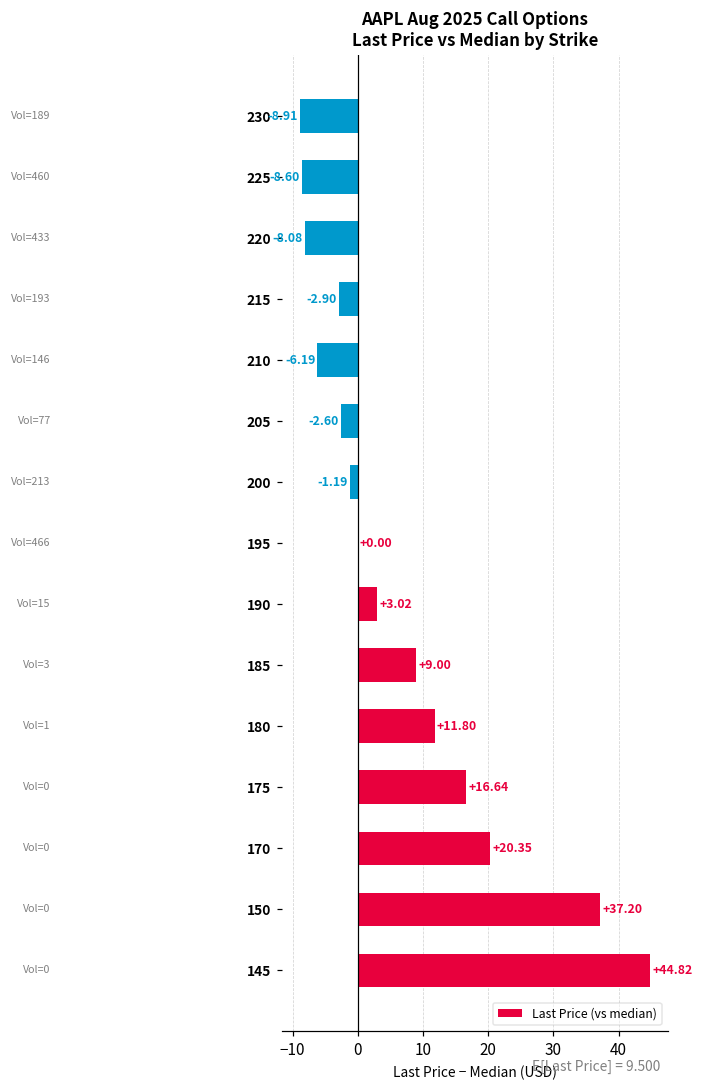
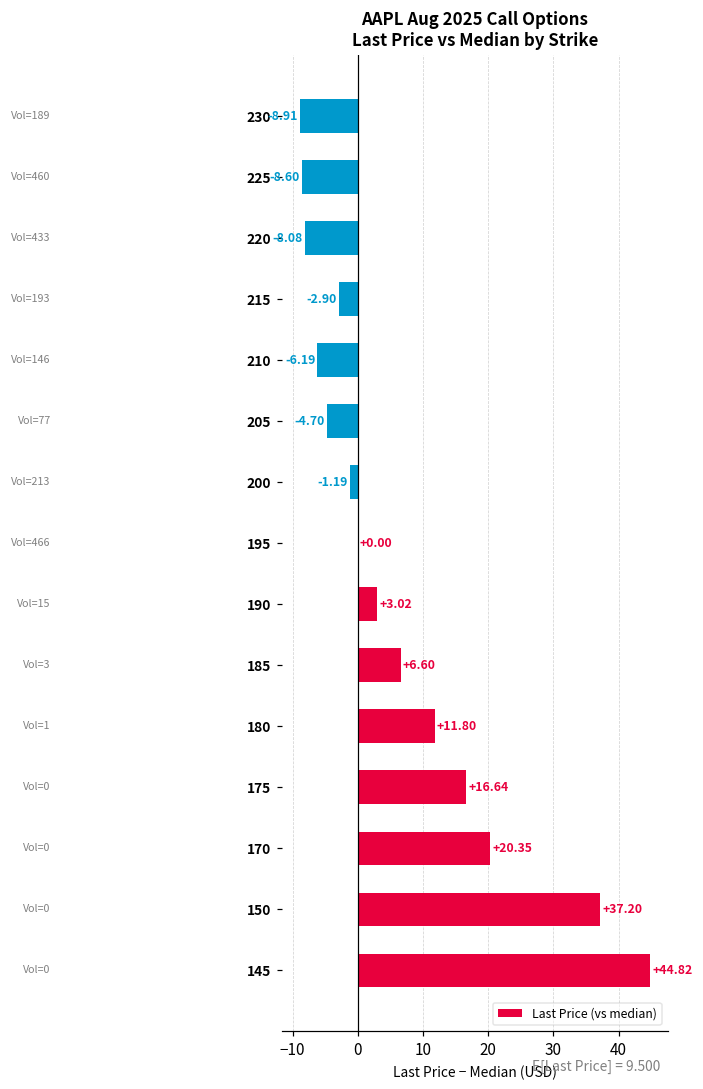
205: -2.60 -> -4.70
185: +9.00 -> +6.60
